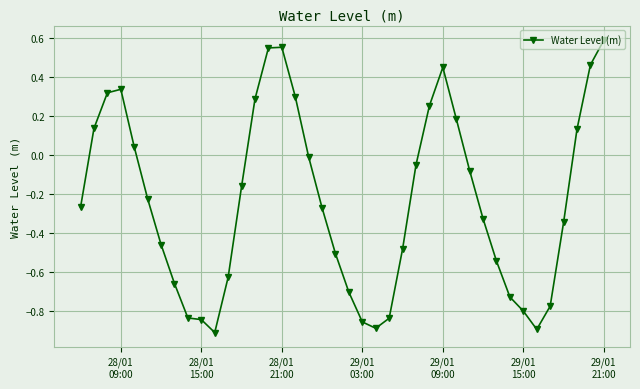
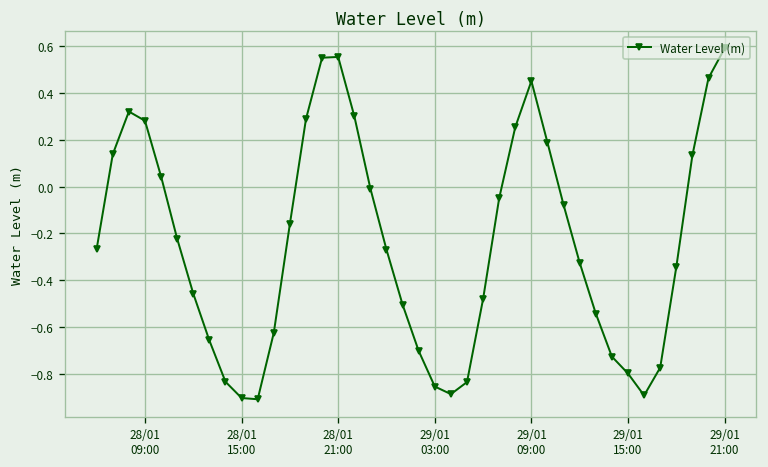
28/01 09:00: 0.34 -> 0.28
28/01 15:00: -0.84 -> -0.90
